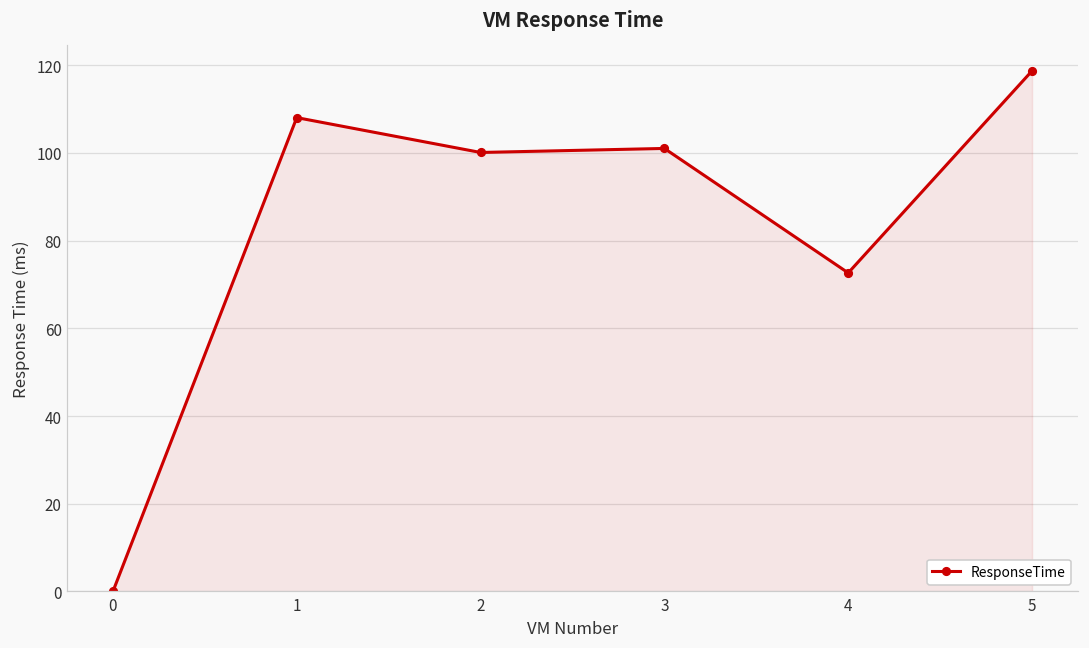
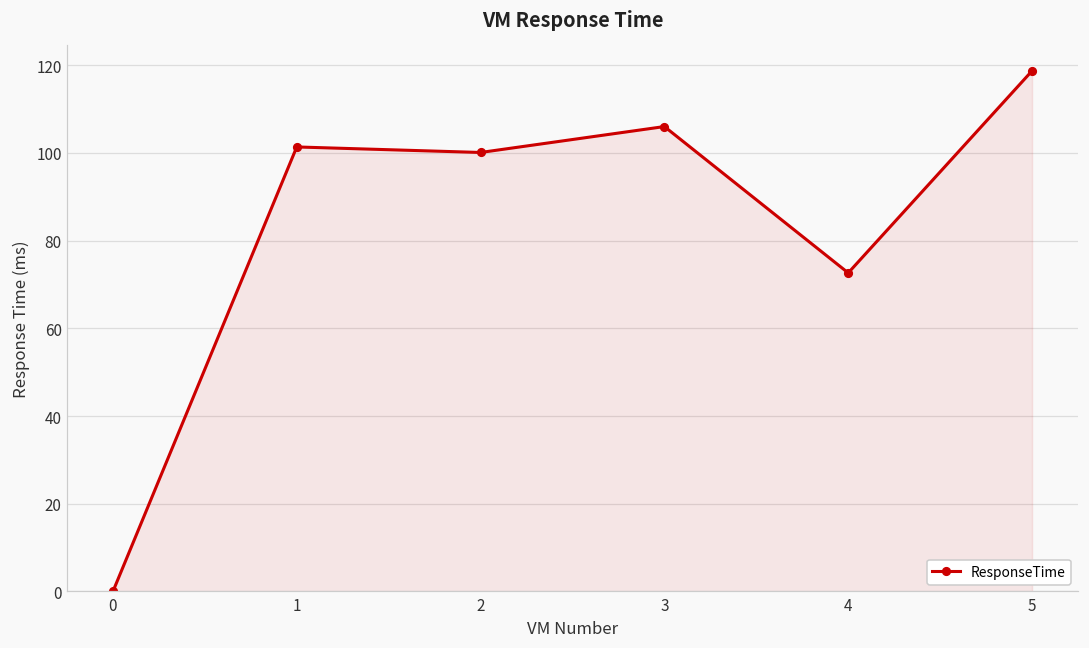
1: 108 -> 101
3: 101 -> 106
